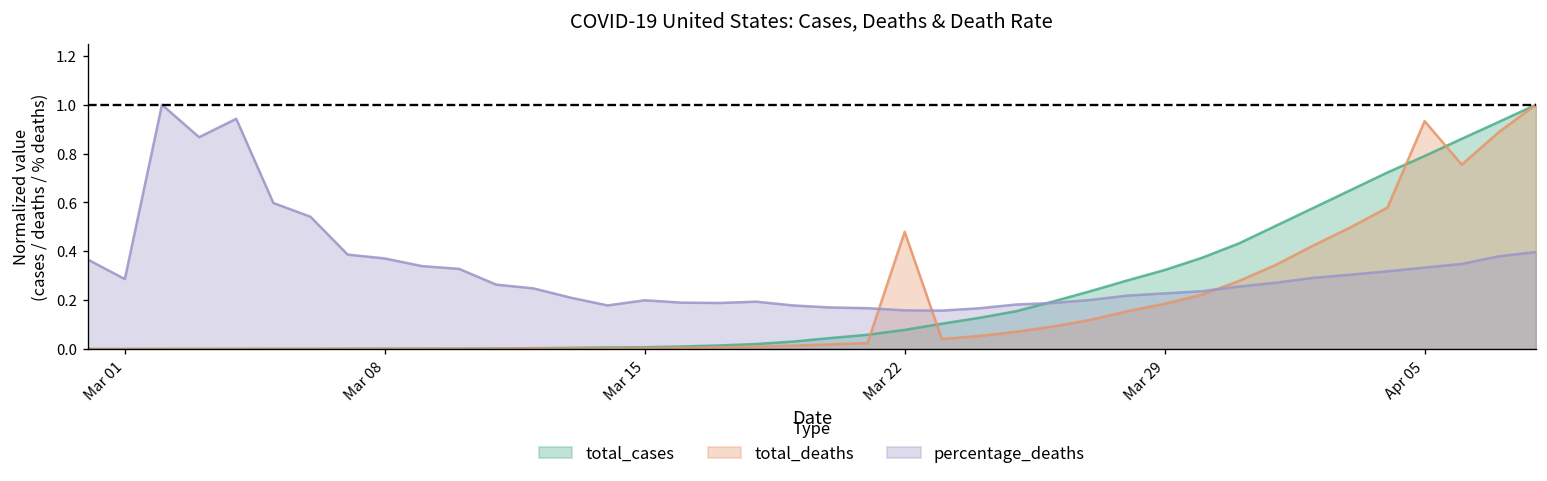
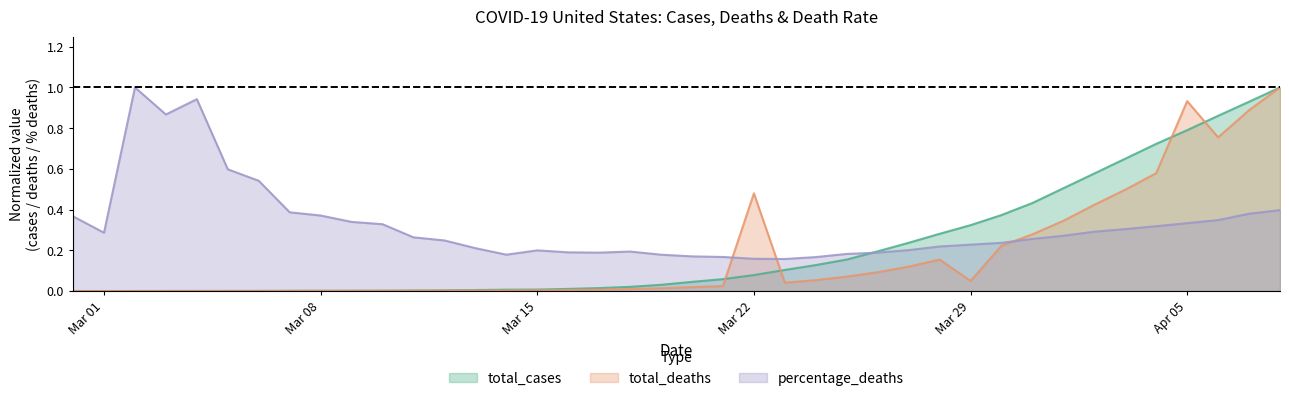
total_deaths, Mar 29: 0.19 -> 0.05
